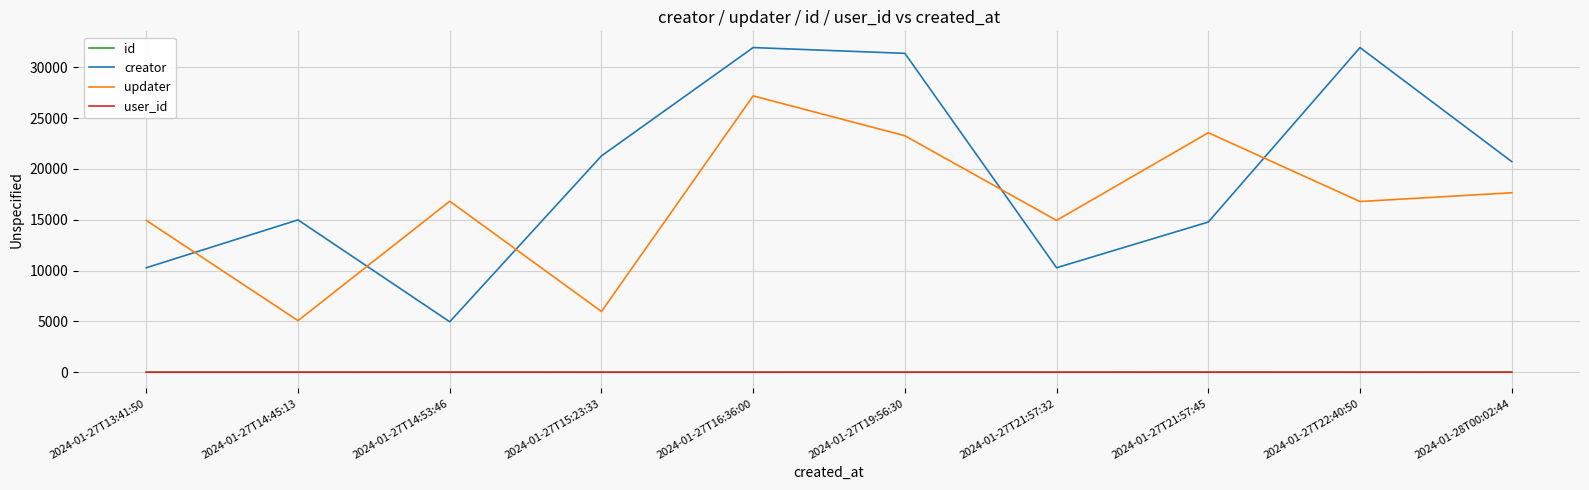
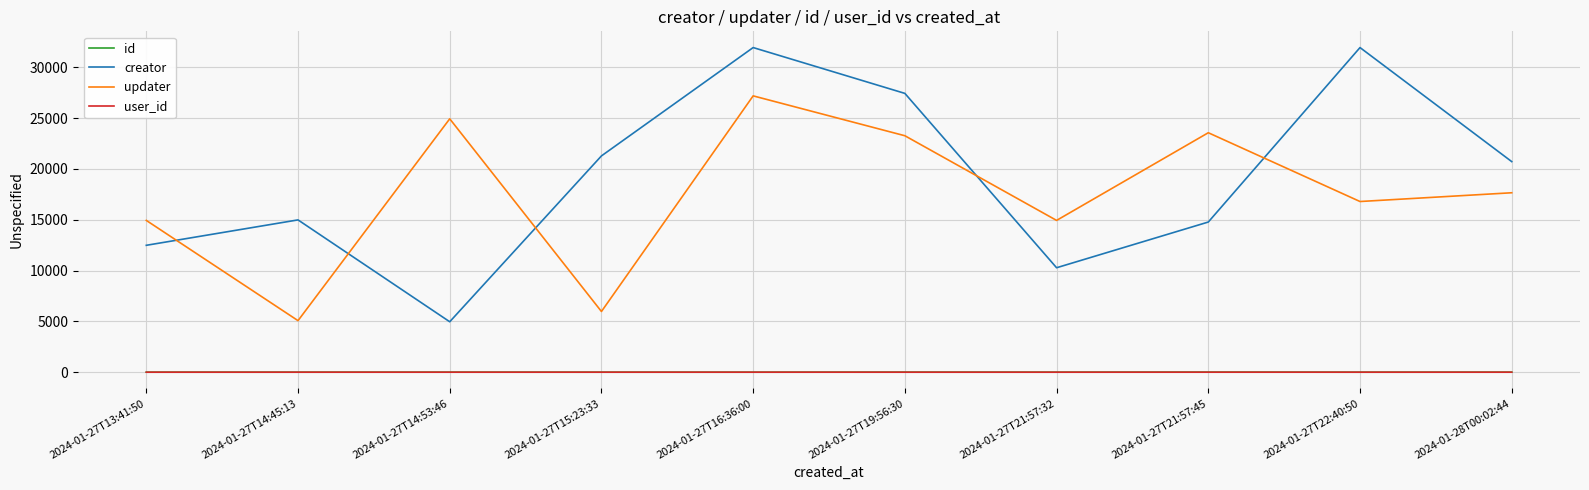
creator, 2024-01-27T13:41:50: 10300 -> 12500
updater, 2024-01-27T14:53:46: 16800 -> 24900
creator, 2024-01-27T19:56:30: 31400 -> 27400
